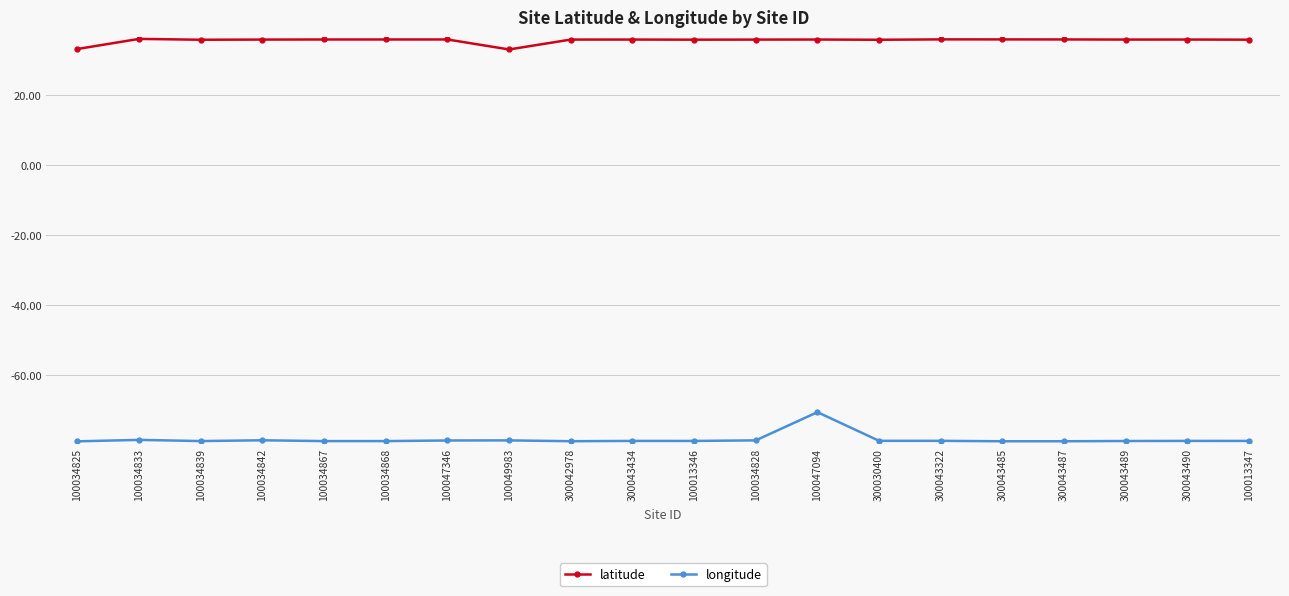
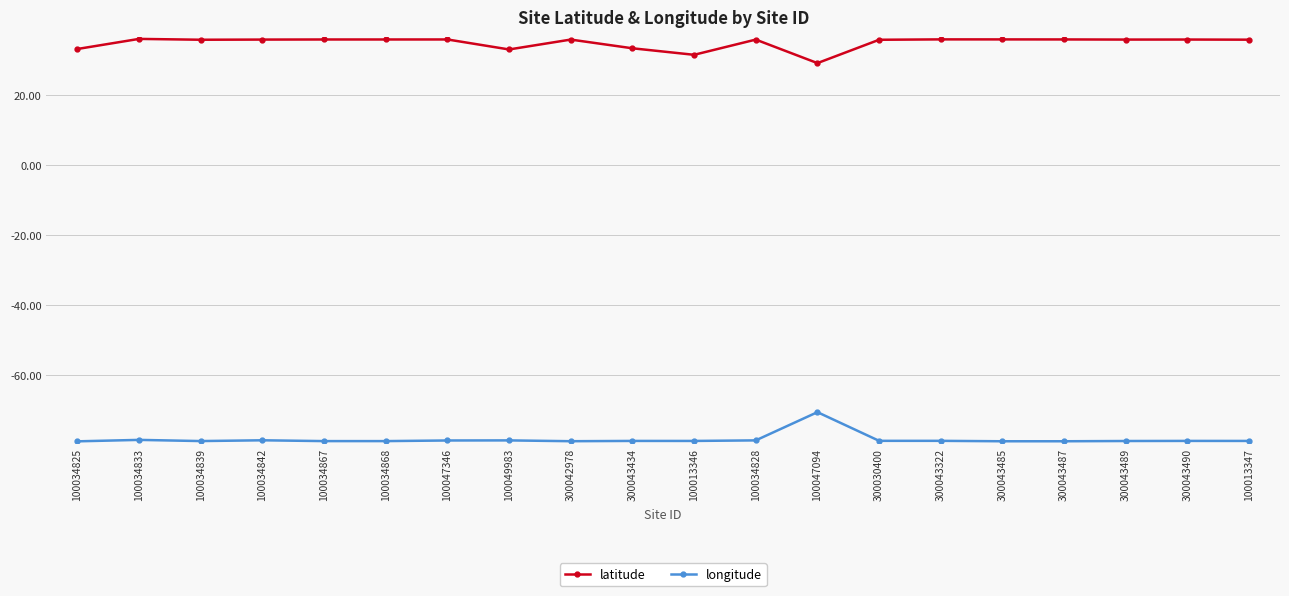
latitude, 300043434: 36 -> 33
latitude, 100013346: 36 -> 31
latitude, 100047094: 36 -> 29
